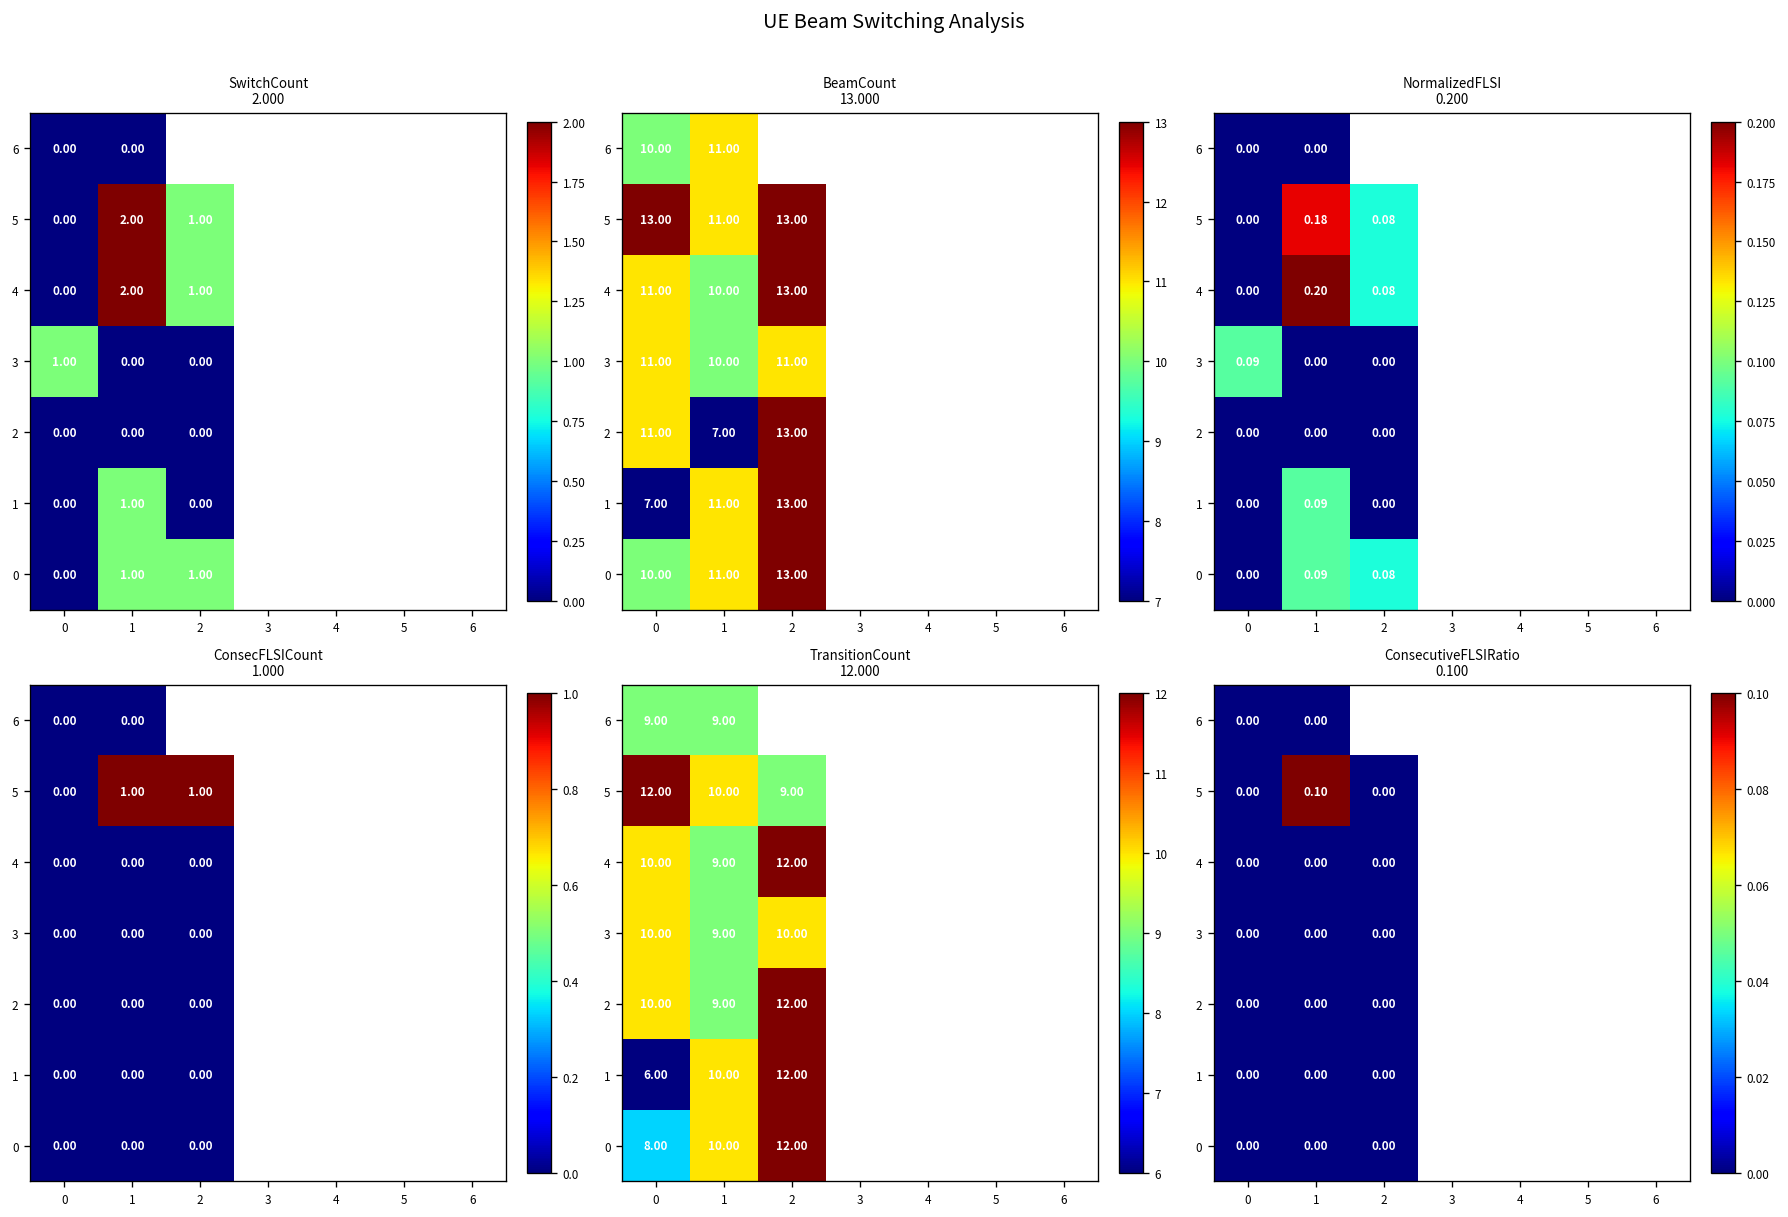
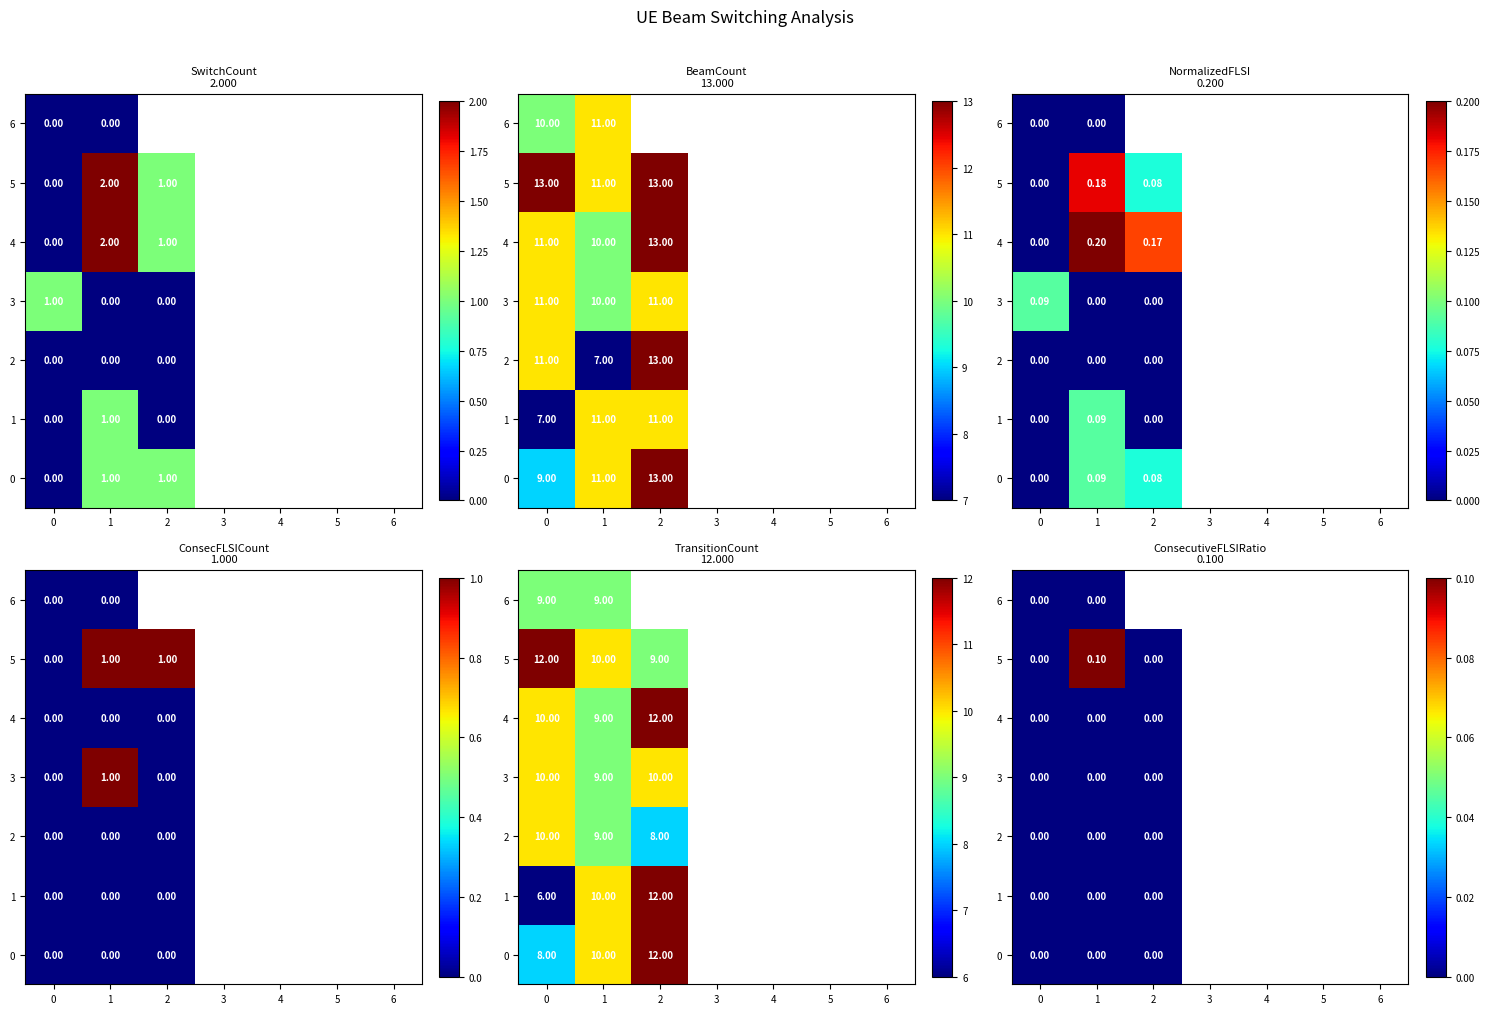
BeamCount 13.000, 1, 2: 13.00 -> 11.00
BeamCount 13.000, 0, 0: 10.00 -> 9.00
NormalizedFLSI 0.200, 4, 2: 0.08 -> 0.17
ConsecFLSICount 1.000, 3, 1: 0.00 -> 1.00
TransitionCount 12.000, 2, 2: 12.00 -> 8.00
